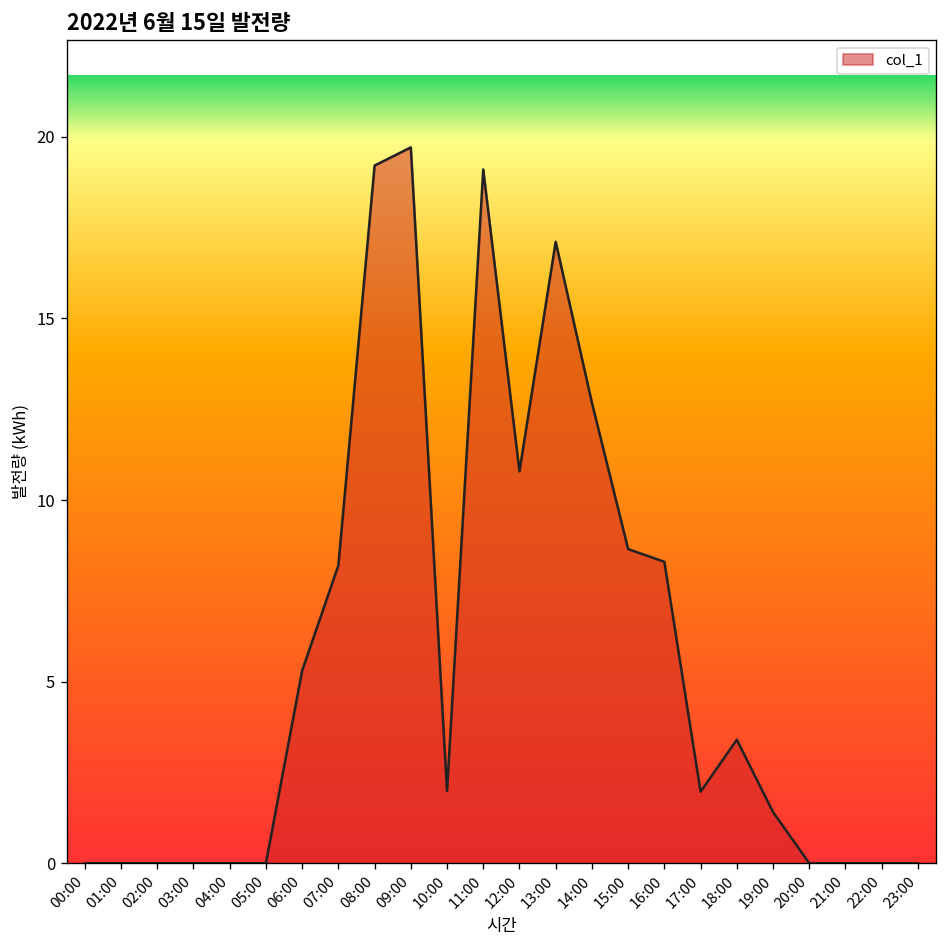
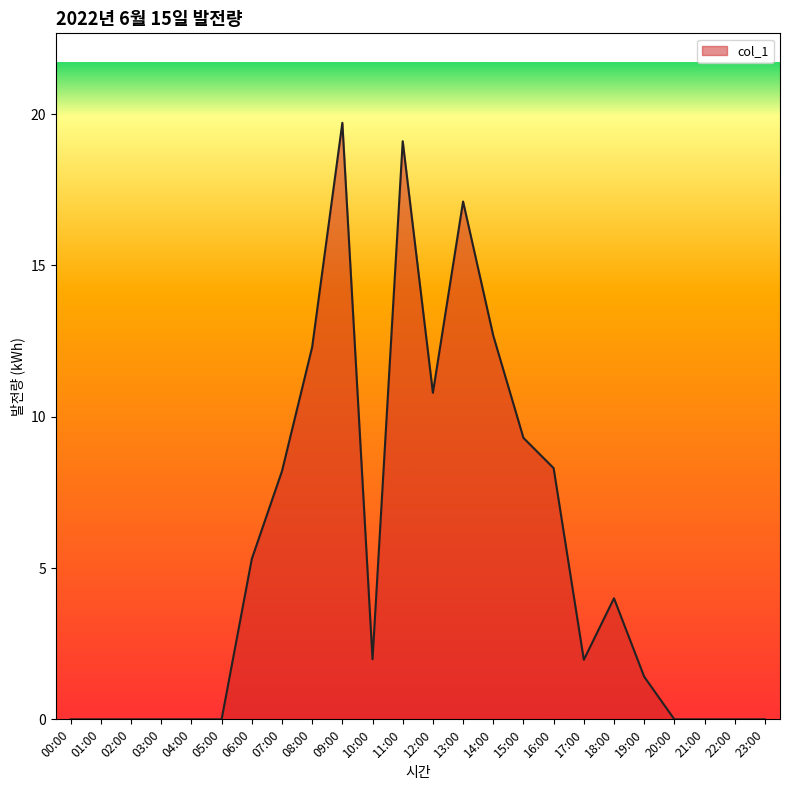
08:00: 19.2 -> 12.3
15:00: 8.6 -> 9.3
18:00: 3.4 -> 4.0
